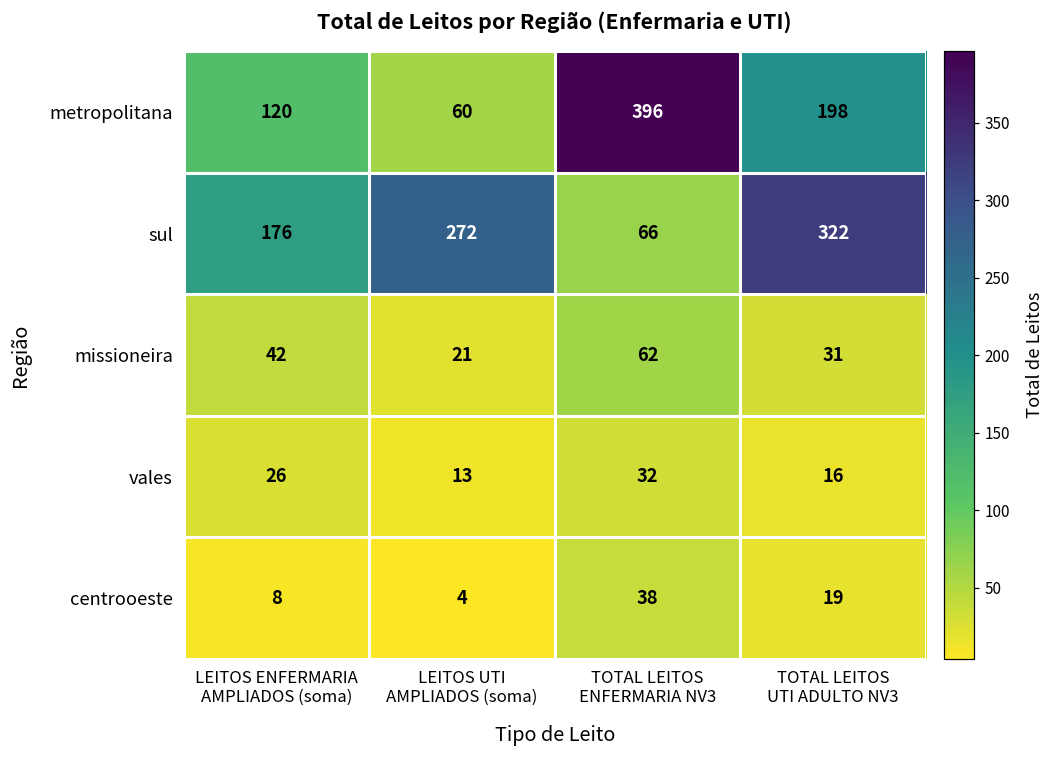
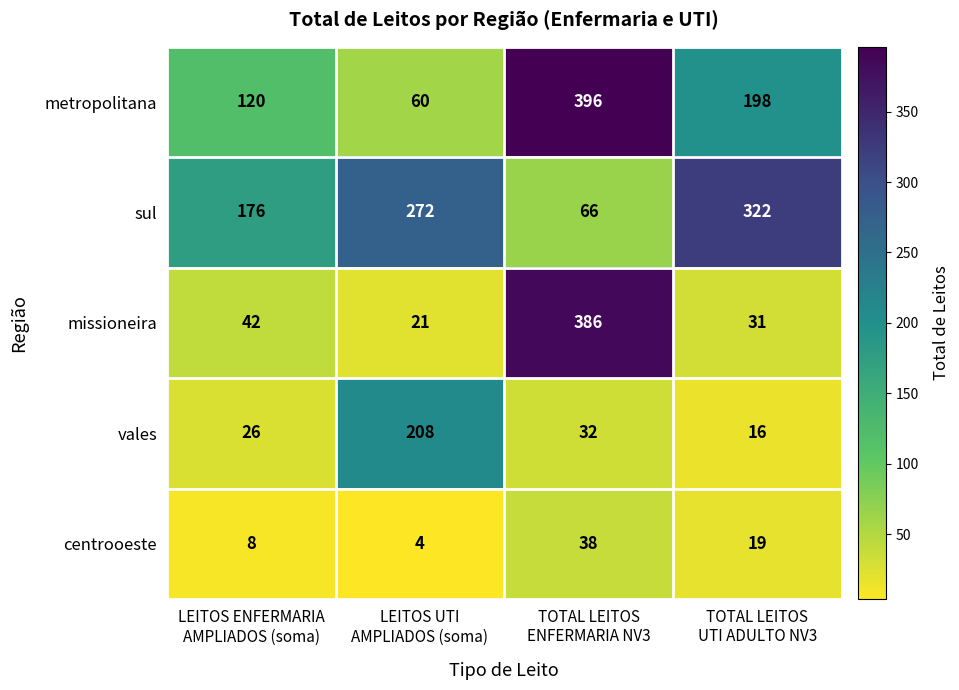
missioneira, TOTAL LEITOS ENFERMARIA NV3: 62 -> 386
vales, LEITOS UTI AMPLIADOS (soma): 13 -> 208
